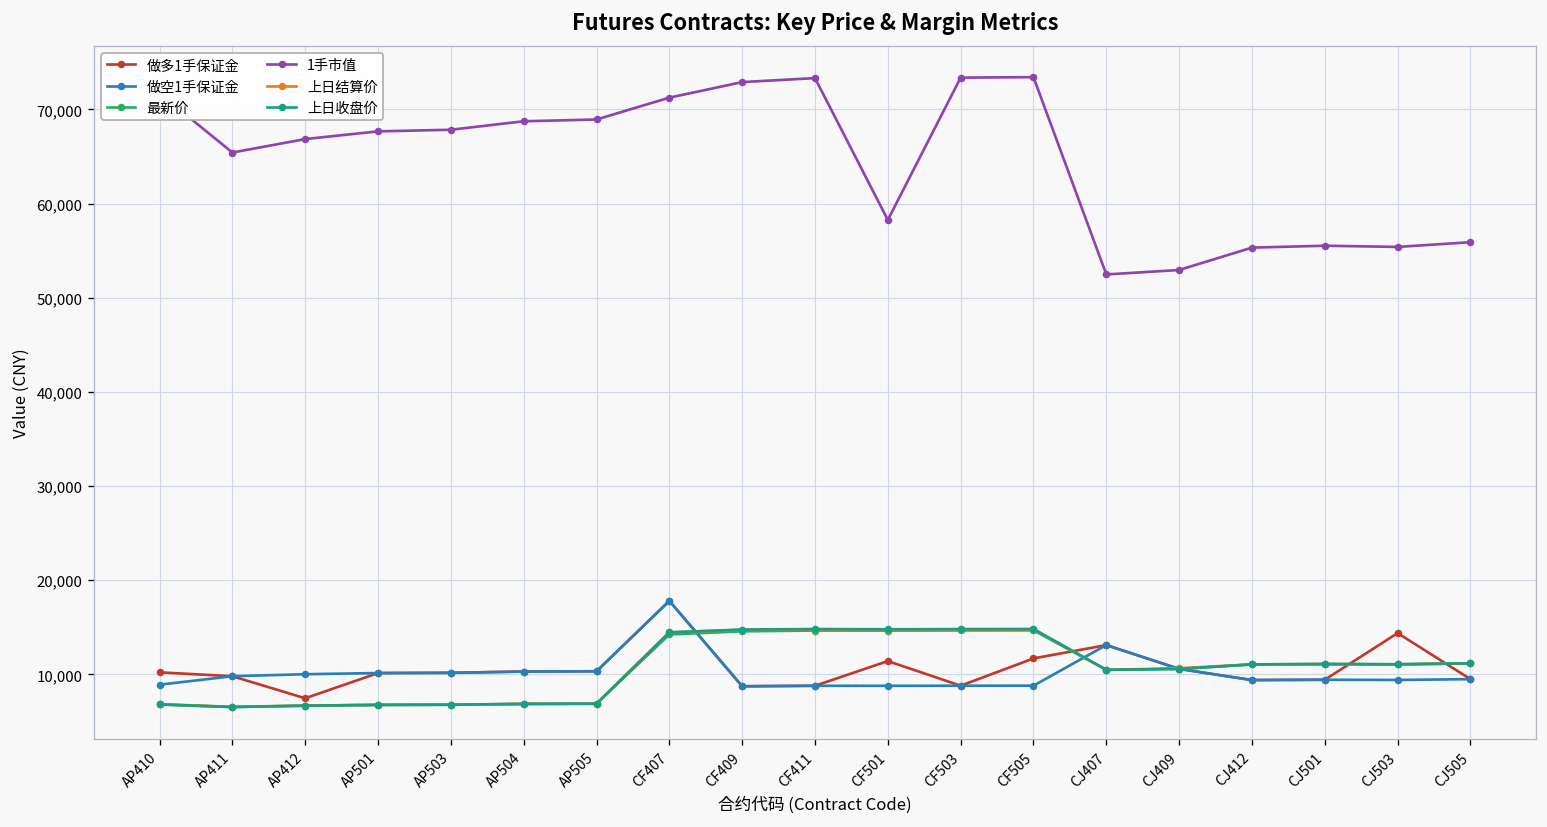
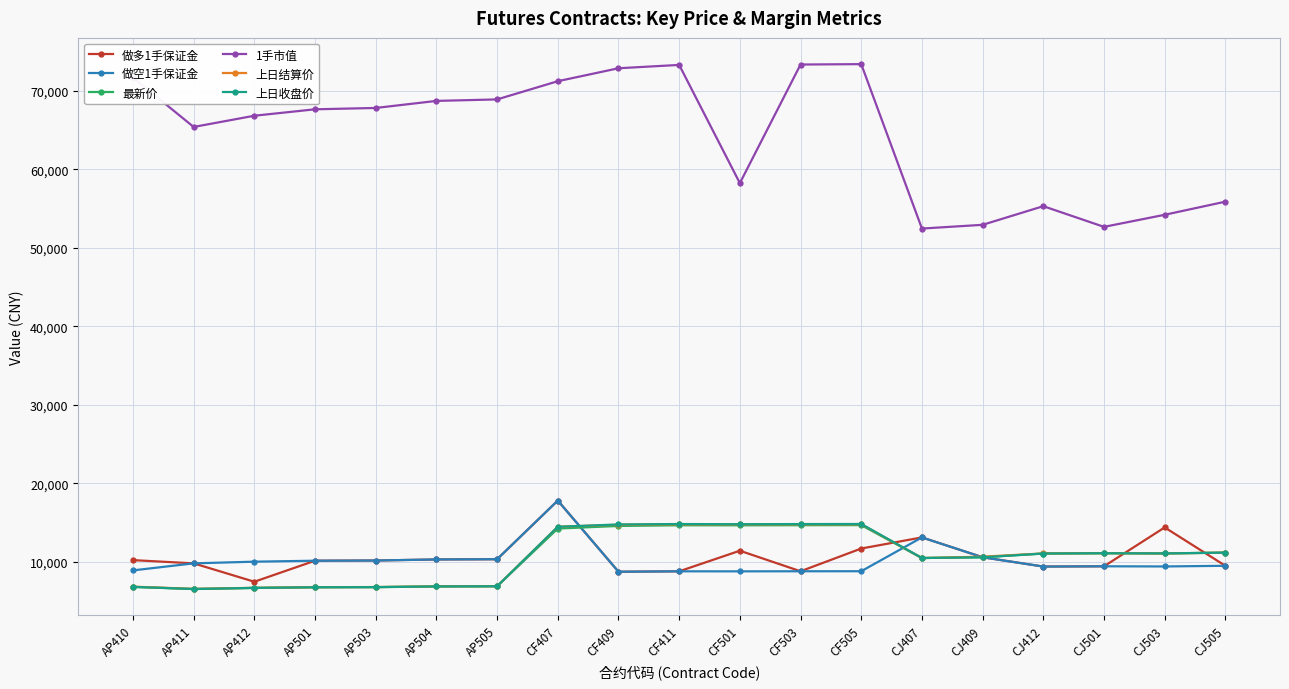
1手市值, CJ501: 56,000 -> 53,000
1手市值, CJ503: 55,000 -> 54,000
